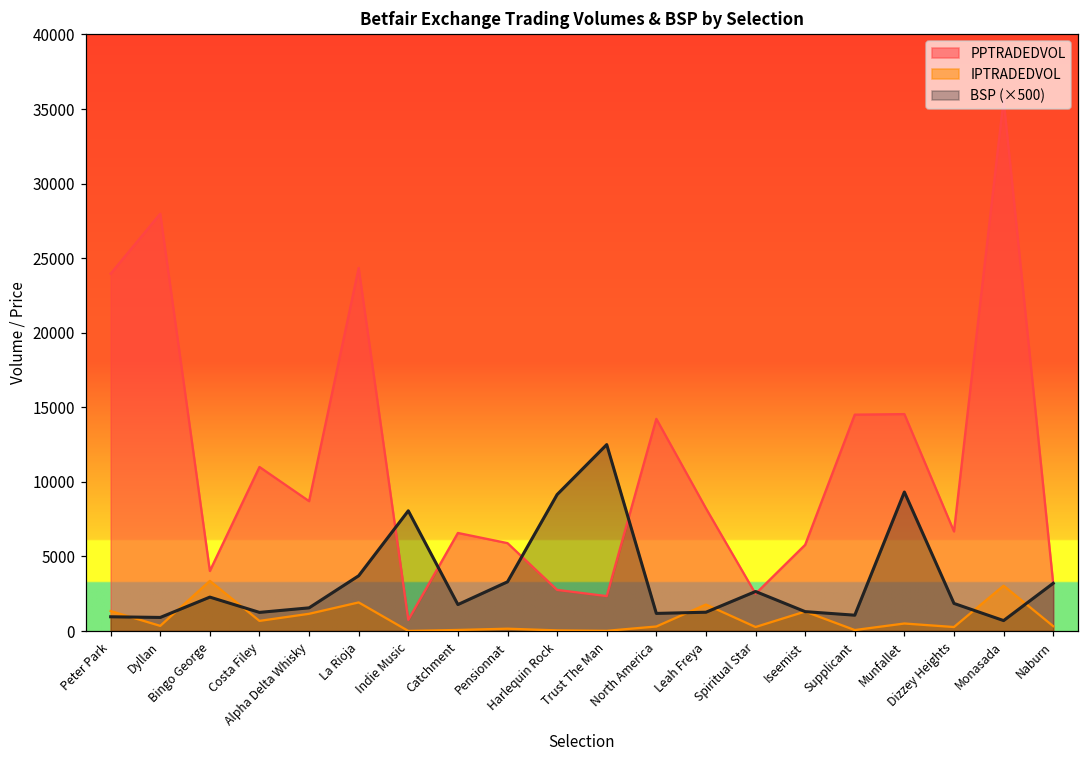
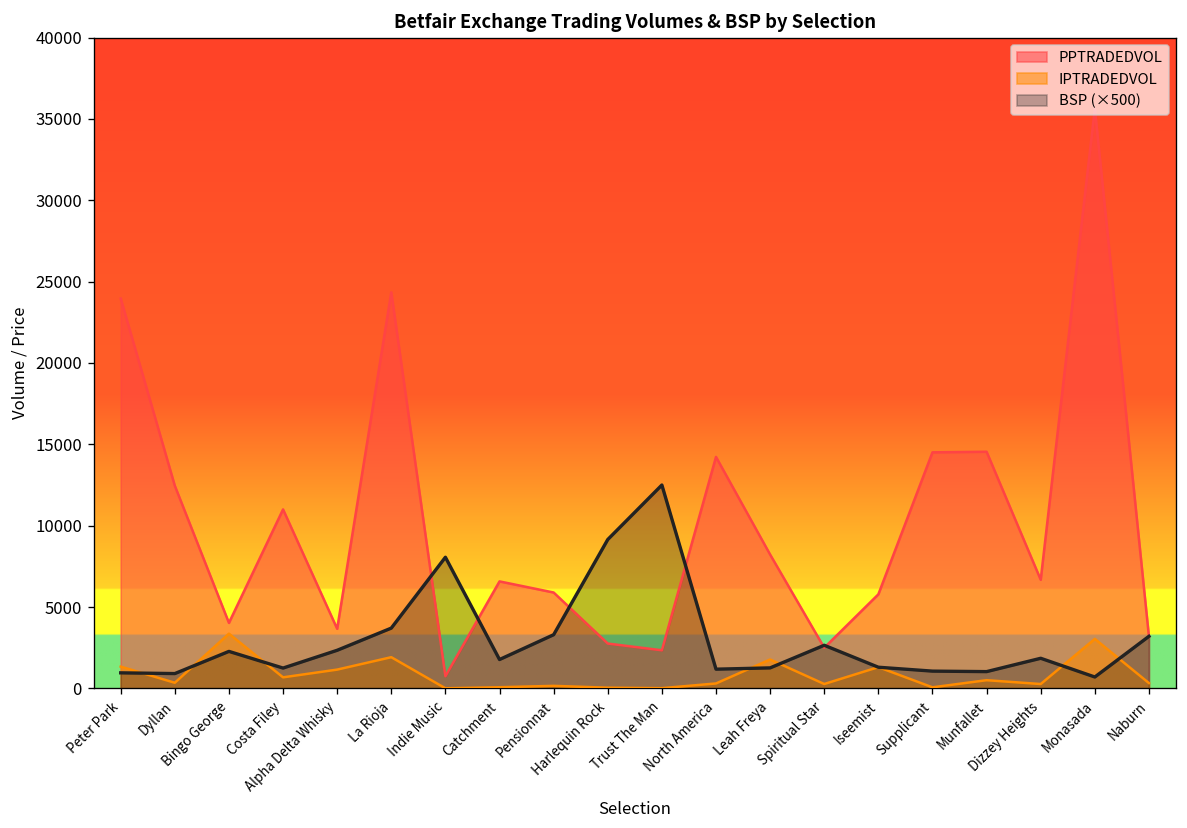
PPTRADEDVOL, Dyllan: 28000 -> 12500
PPTRADEDVOL, Alpha Delta Whisky: 8700 -> 3700
BSP (×500), Alpha Delta Whisky: 1600 -> 2300
BSP (×500), Munfallet: 9300 -> 1000
